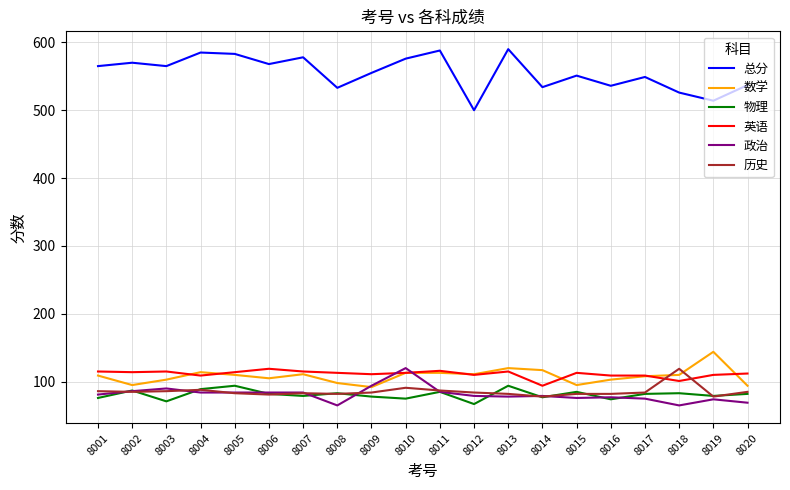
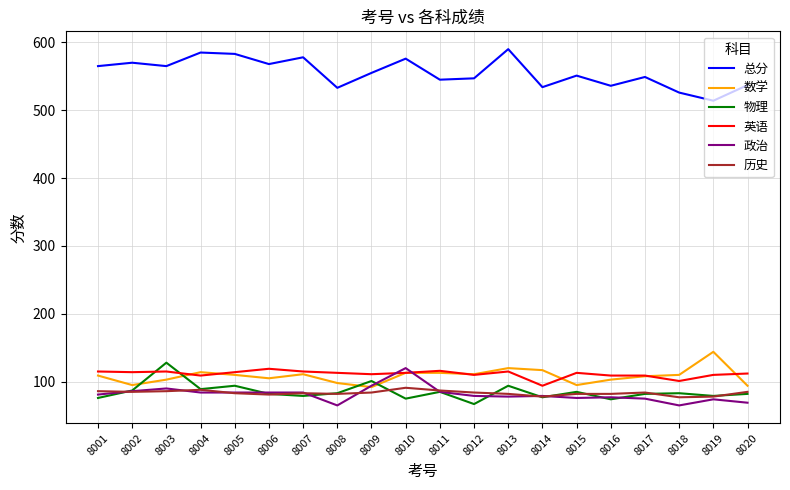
物理, 8003: 70 -> 130
物理, 8009: 80 -> 100
总分, 8011: 590 -> 550
总分, 8012: 500 -> 550
历史, 8018: 120 -> 80
